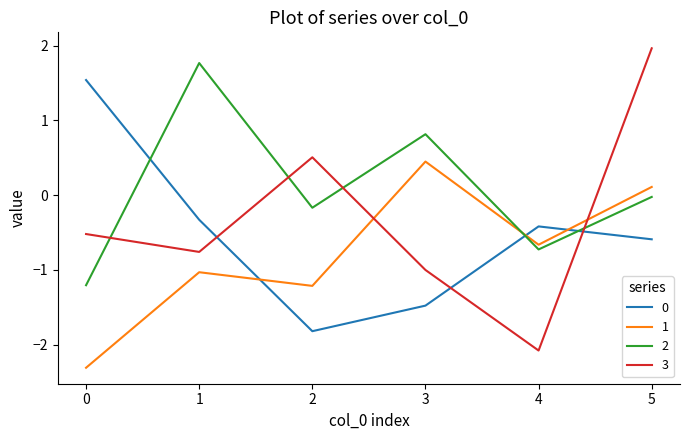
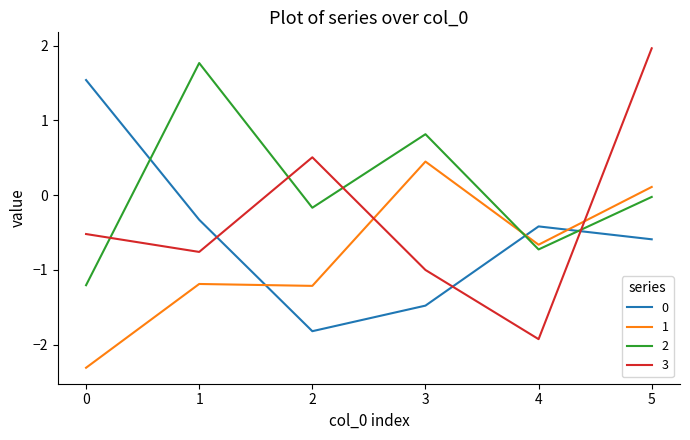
1, 1: -1.0 -> -1.2
3, 4: -2.1 -> -1.9
